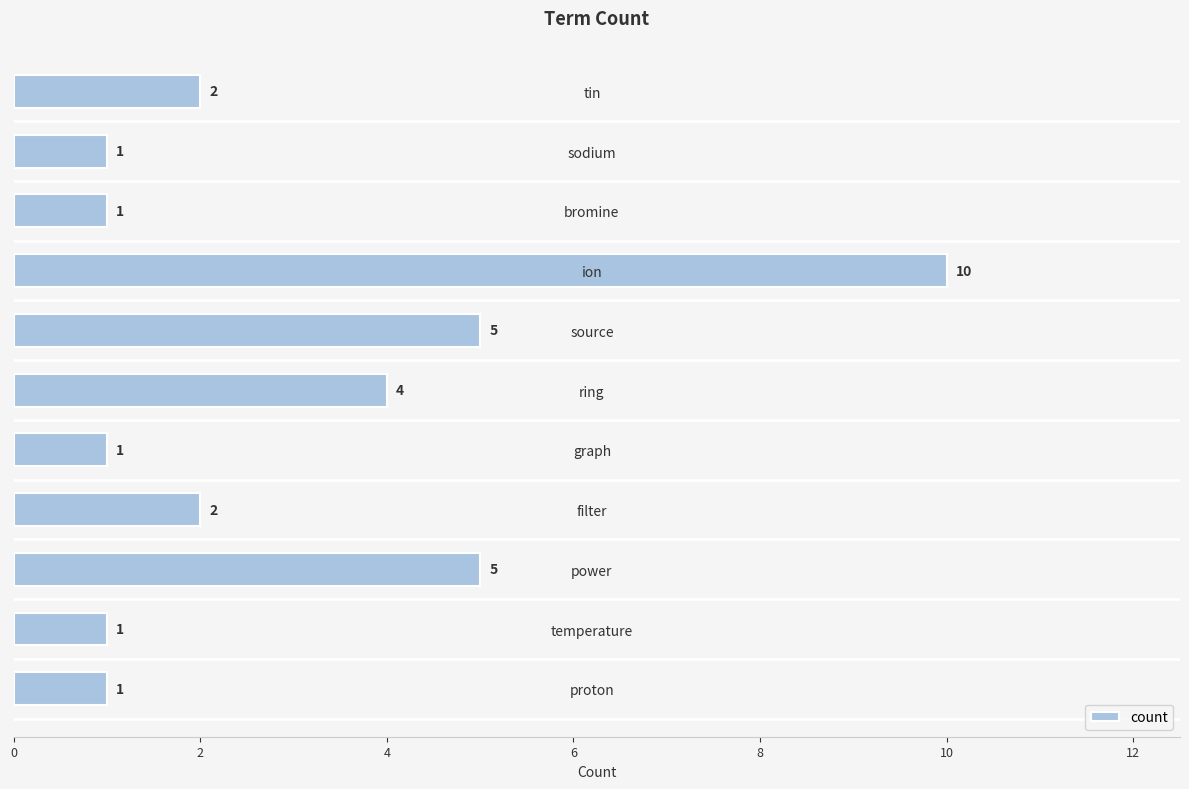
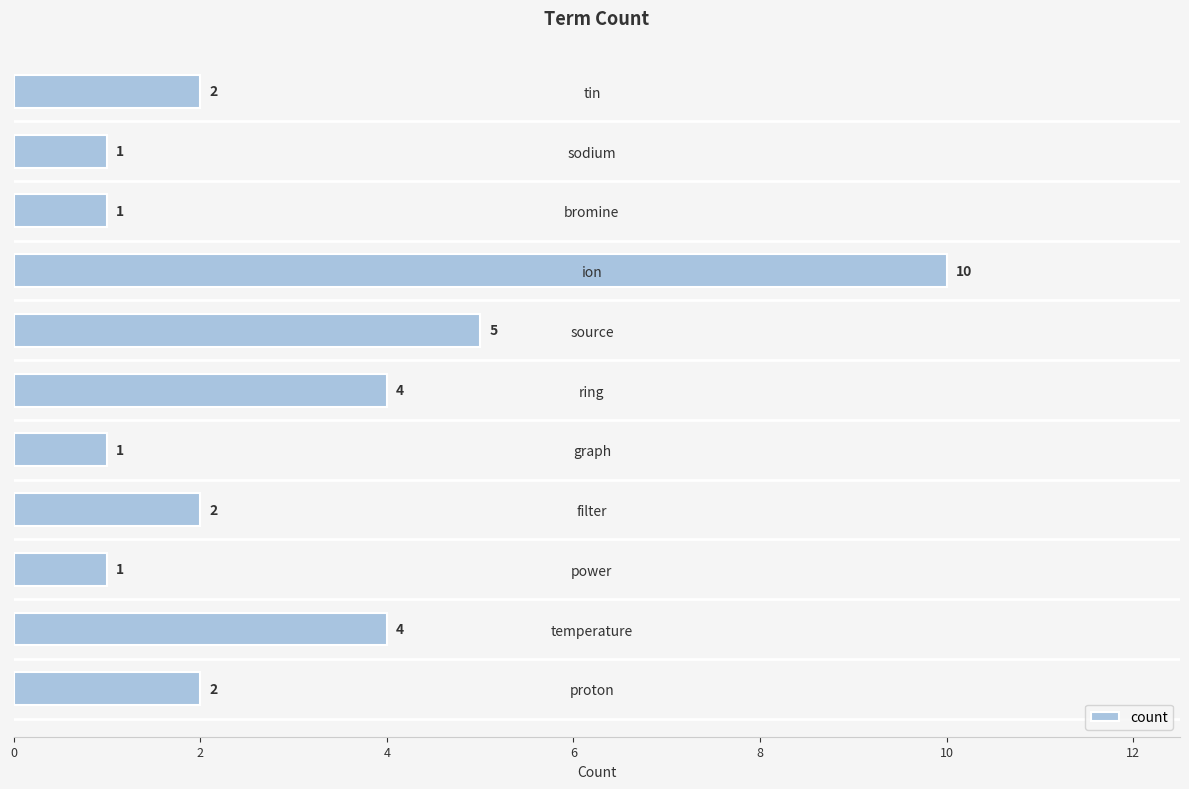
power: 5 -> 1
temperature: 1 -> 4
proton: 1 -> 2
